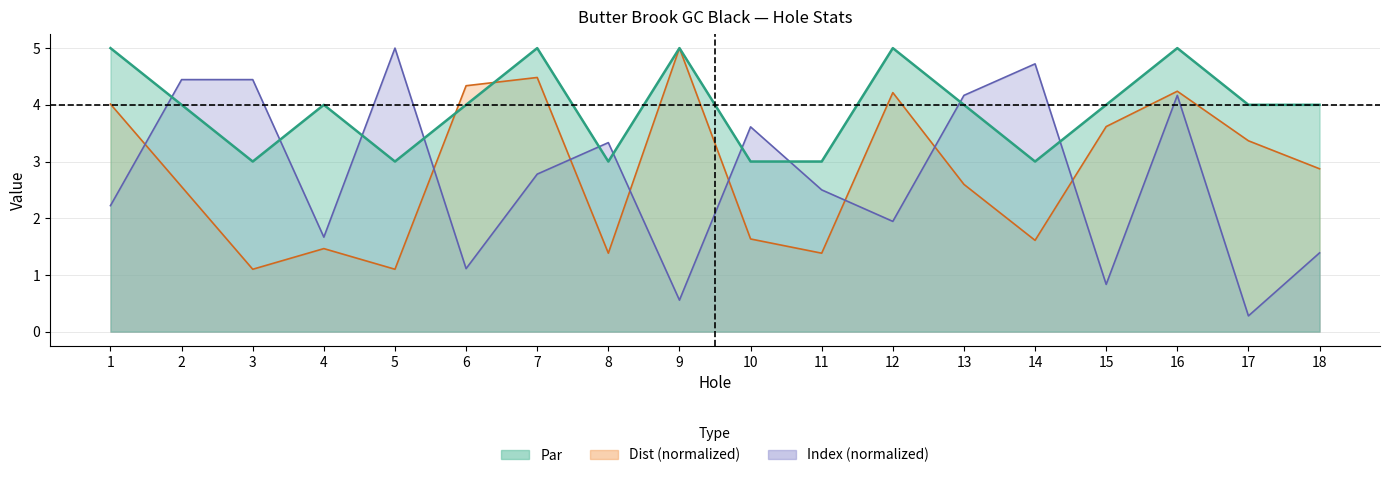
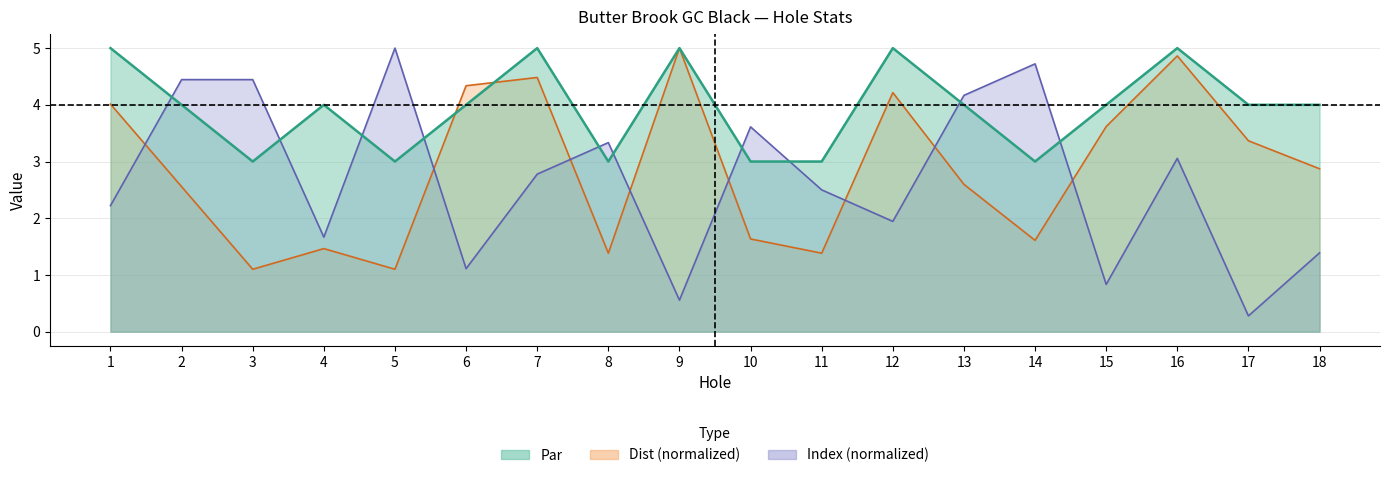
Dist (normalized), 16: 4.2 -> 4.9
Index (normalized), 16: 4.2 -> 3.1
